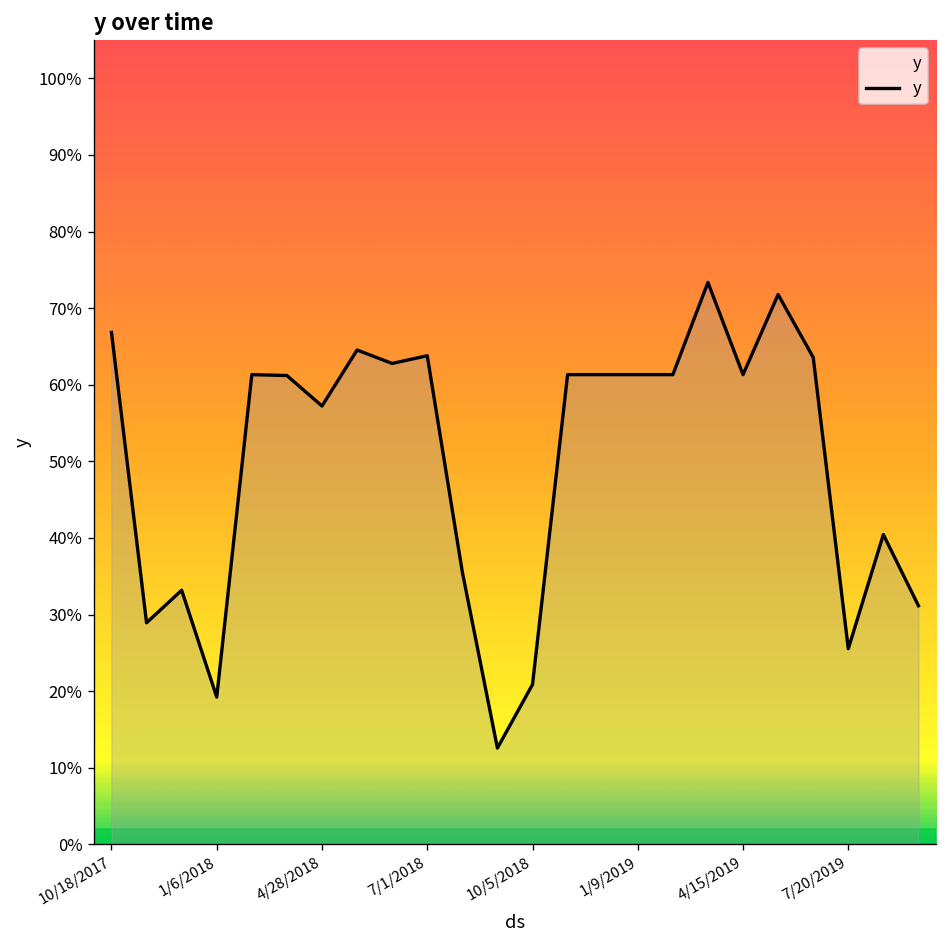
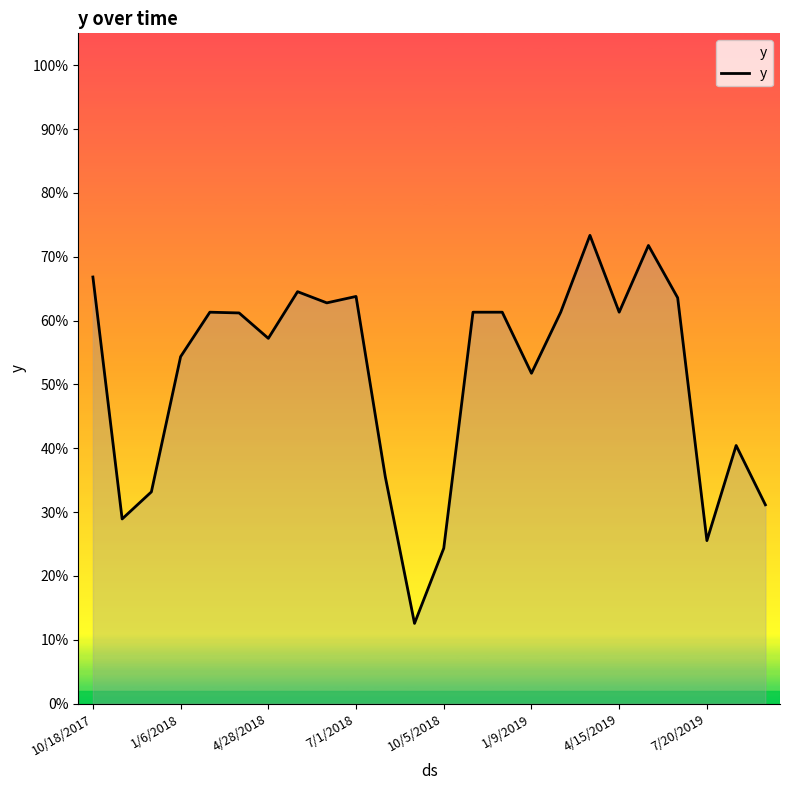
1/6/2018: 19% -> 54%
10/5/2018: 21% -> 24%
1/9/2019: 61% -> 52%
